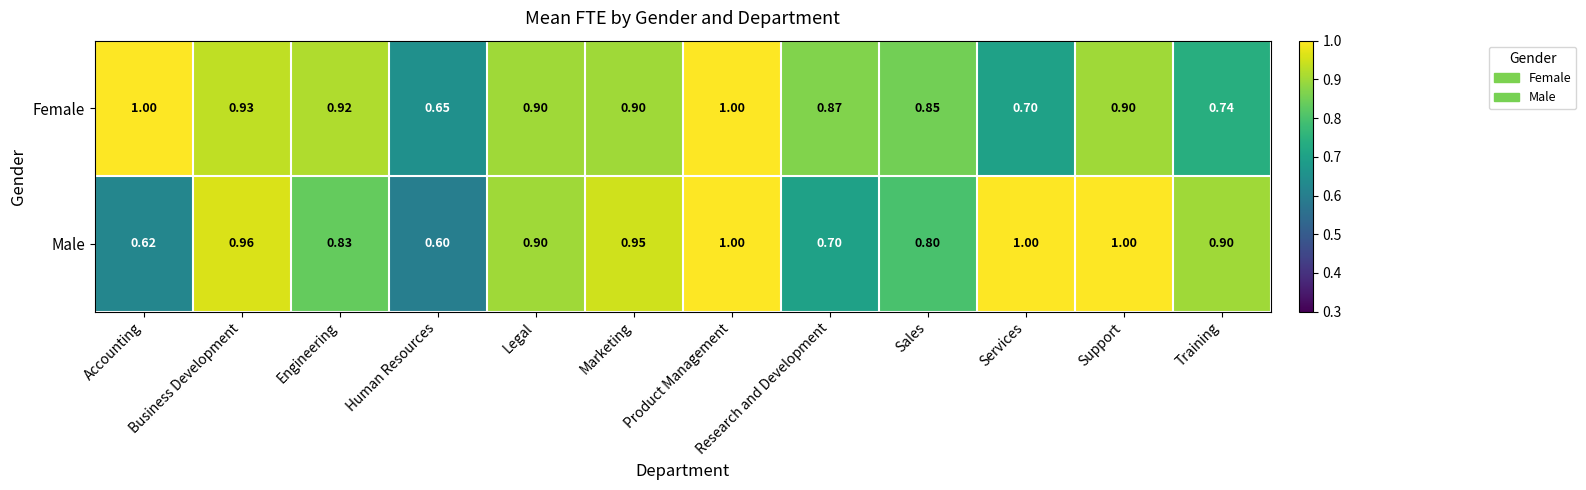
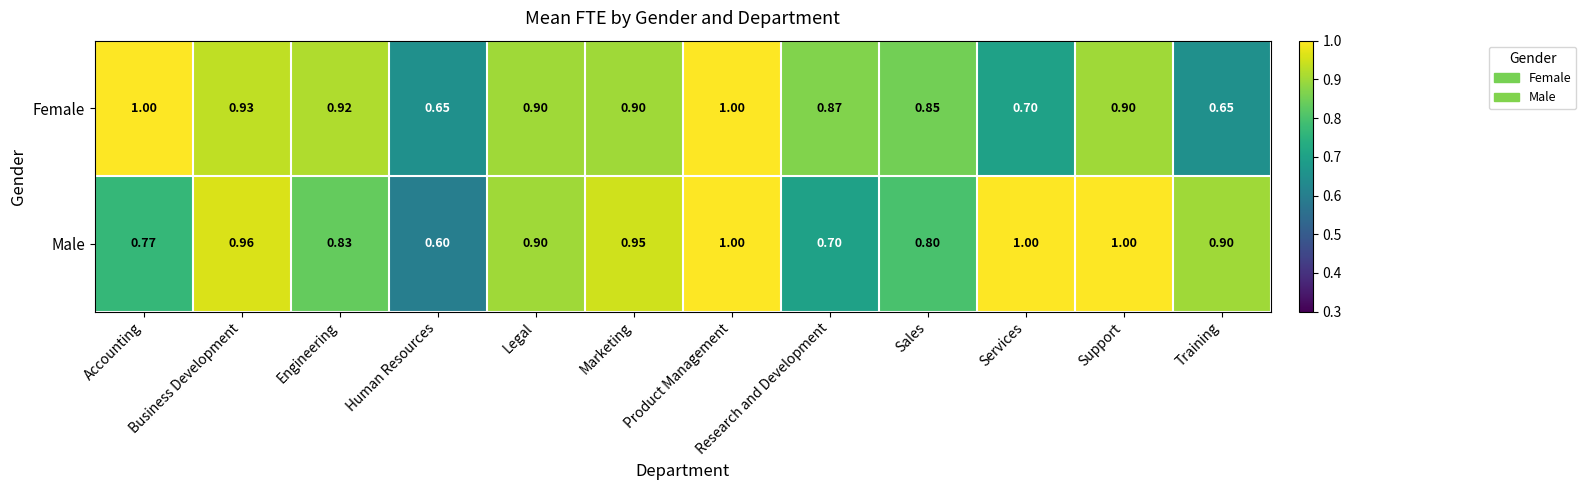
Female, Training: 0.74 -> 0.65
Male, Accounting: 0.62 -> 0.77
